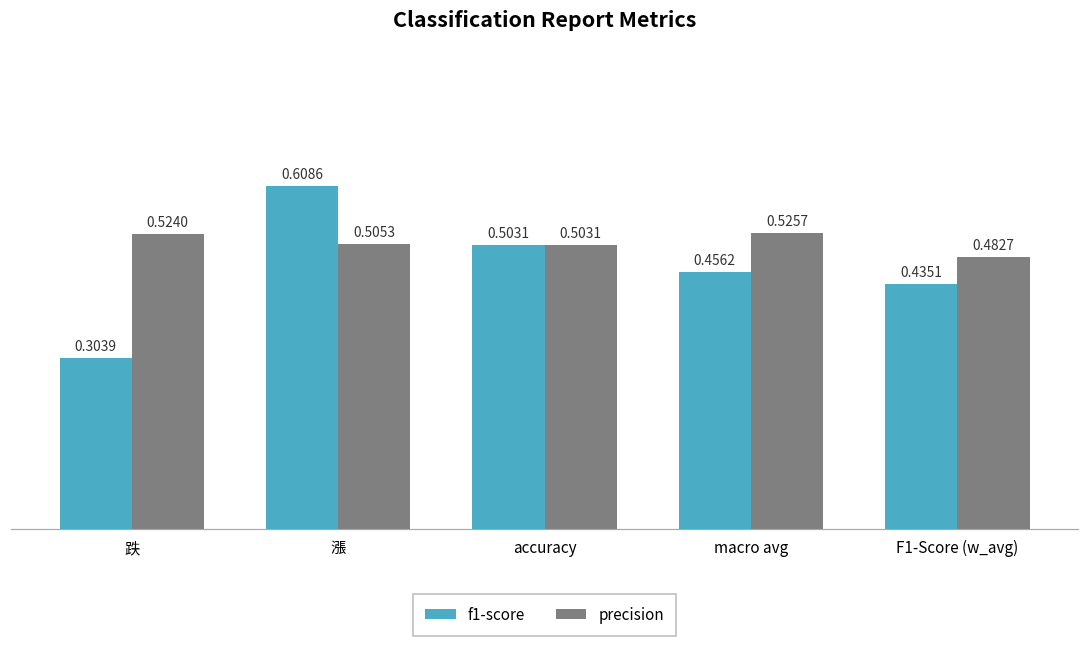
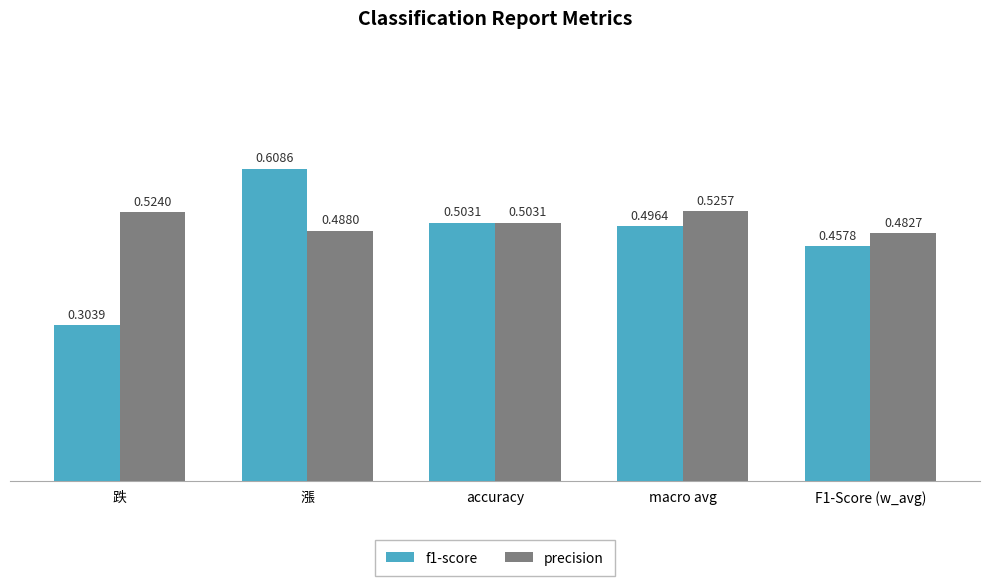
precision, 漲: 0.5053 -> 0.4880
f1-score, macro avg: 0.4562 -> 0.4964
f1-score, F1-Score (w_avg): 0.4351 -> 0.4578
